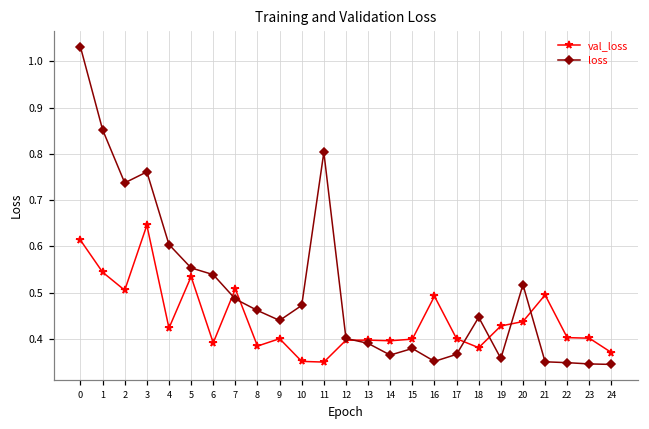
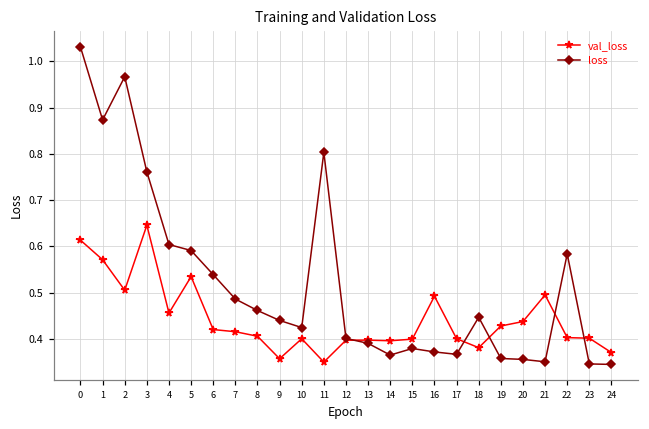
val_loss, 1: 0.54 -> 0.57
loss, 1: 0.85 -> 0.87
loss, 2: 0.74 -> 0.97
val_loss, 4: 0.42 -> 0.46
loss, 5: 0.55 -> 0.59
val_loss, 6: 0.39 -> 0.42
val_loss, 7: 0.51 -> 0.42
val_loss, 8: 0.38 -> 0.41
val_loss, 9: 0.40 -> 0.36
val_loss, 10: 0.35 -> 0.40
loss, 10: 0.47 -> 0.42
loss, 16: 0.35 -> 0.37
loss, 20: 0.52 -> 0.36
loss, 22: 0.35 -> 0.58
